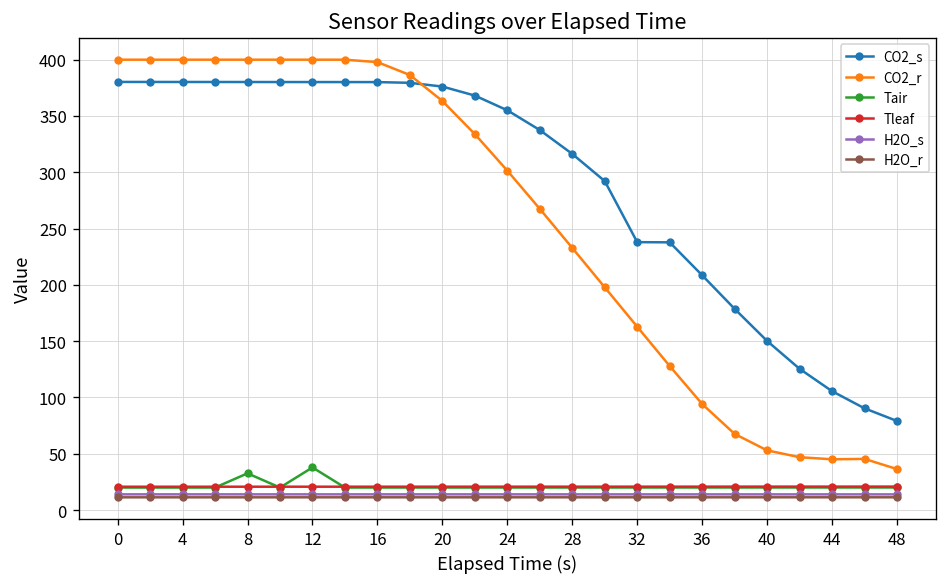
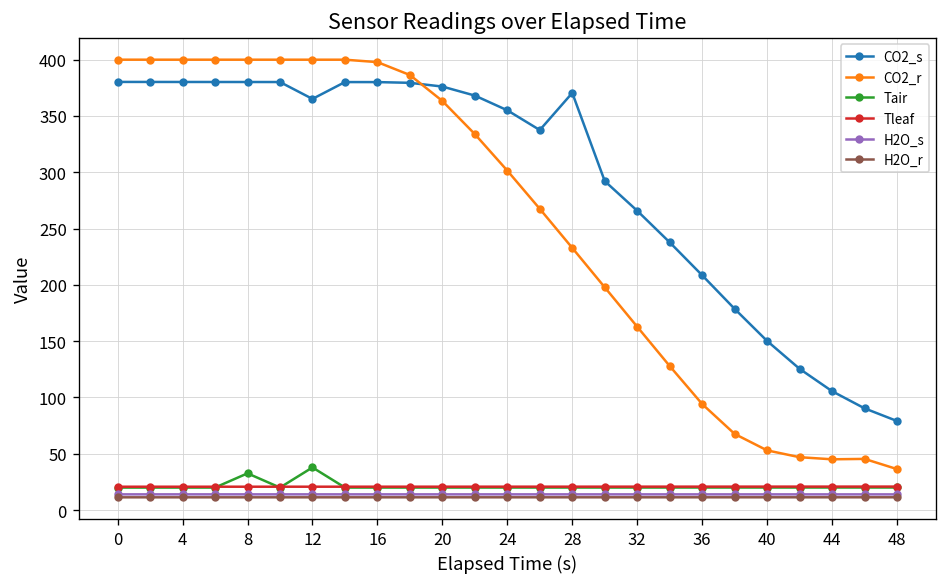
CO2_s, 12: 380 -> 370
CO2_s, 28: 320 -> 370
CO2_s, 32: 240 -> 270
